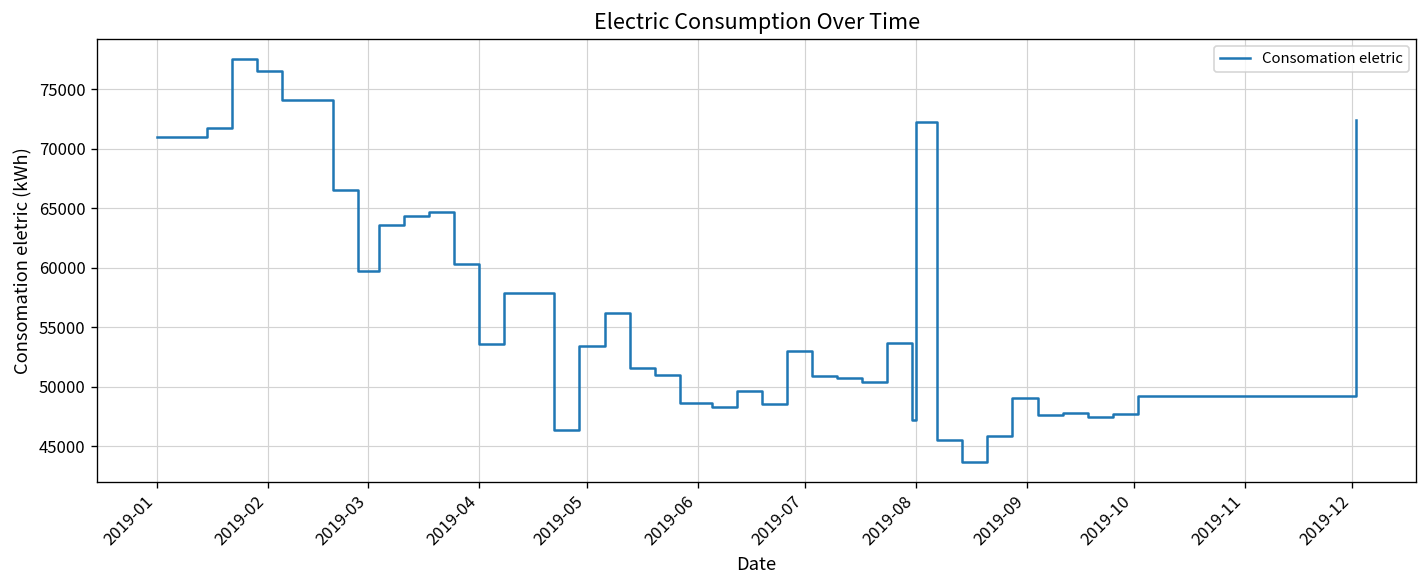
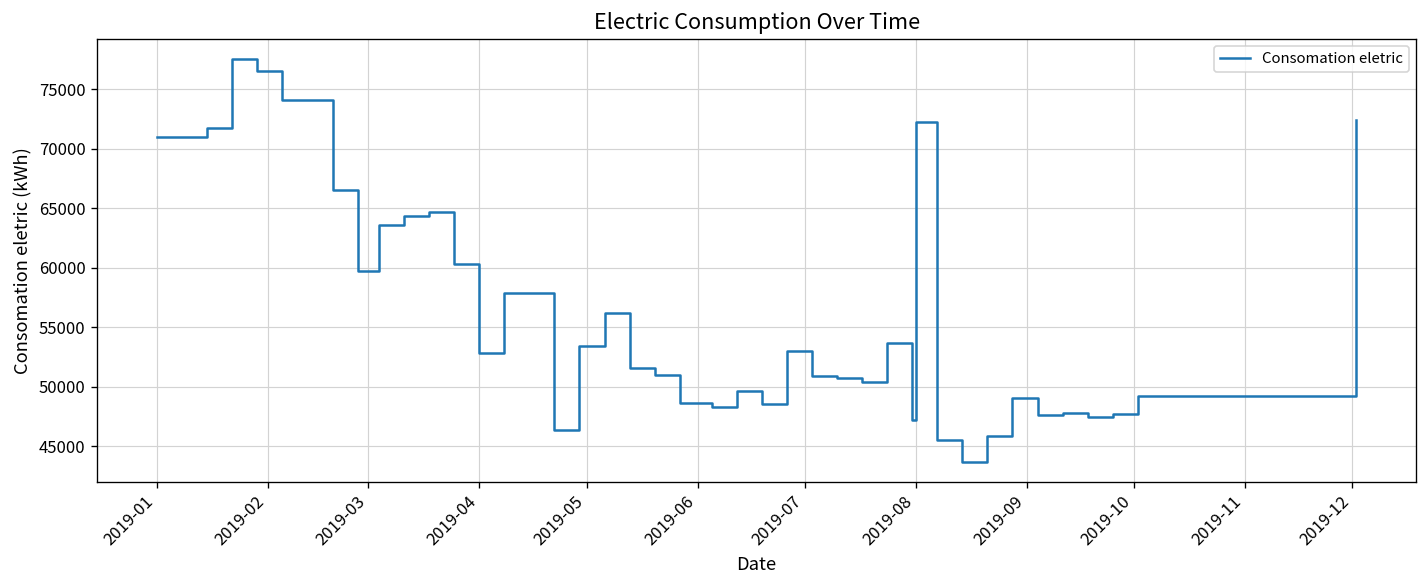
2019-04: 54000 -> 53000
